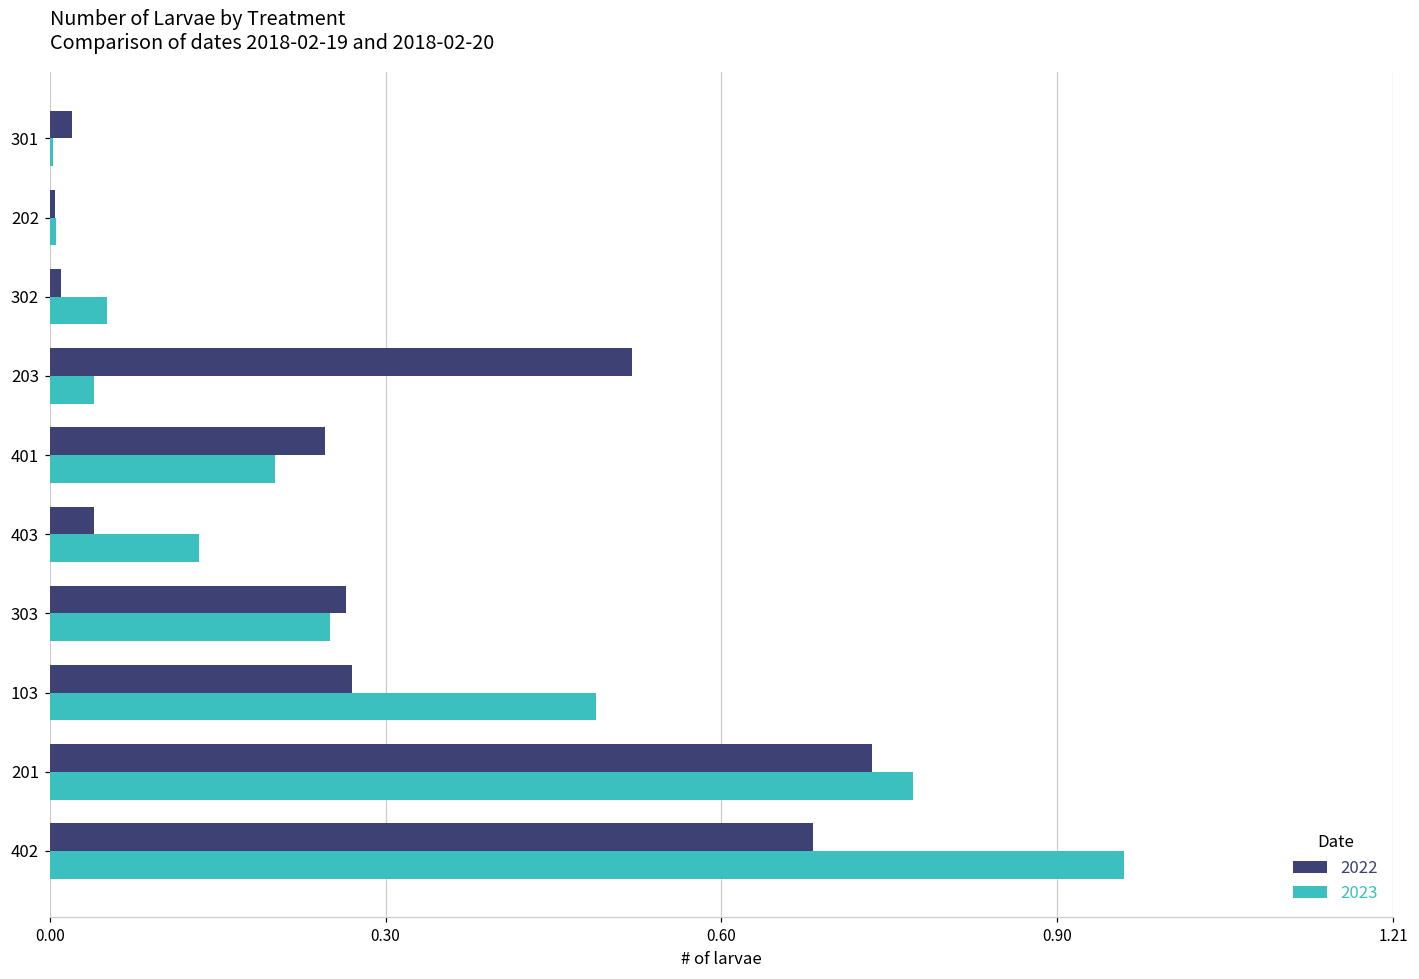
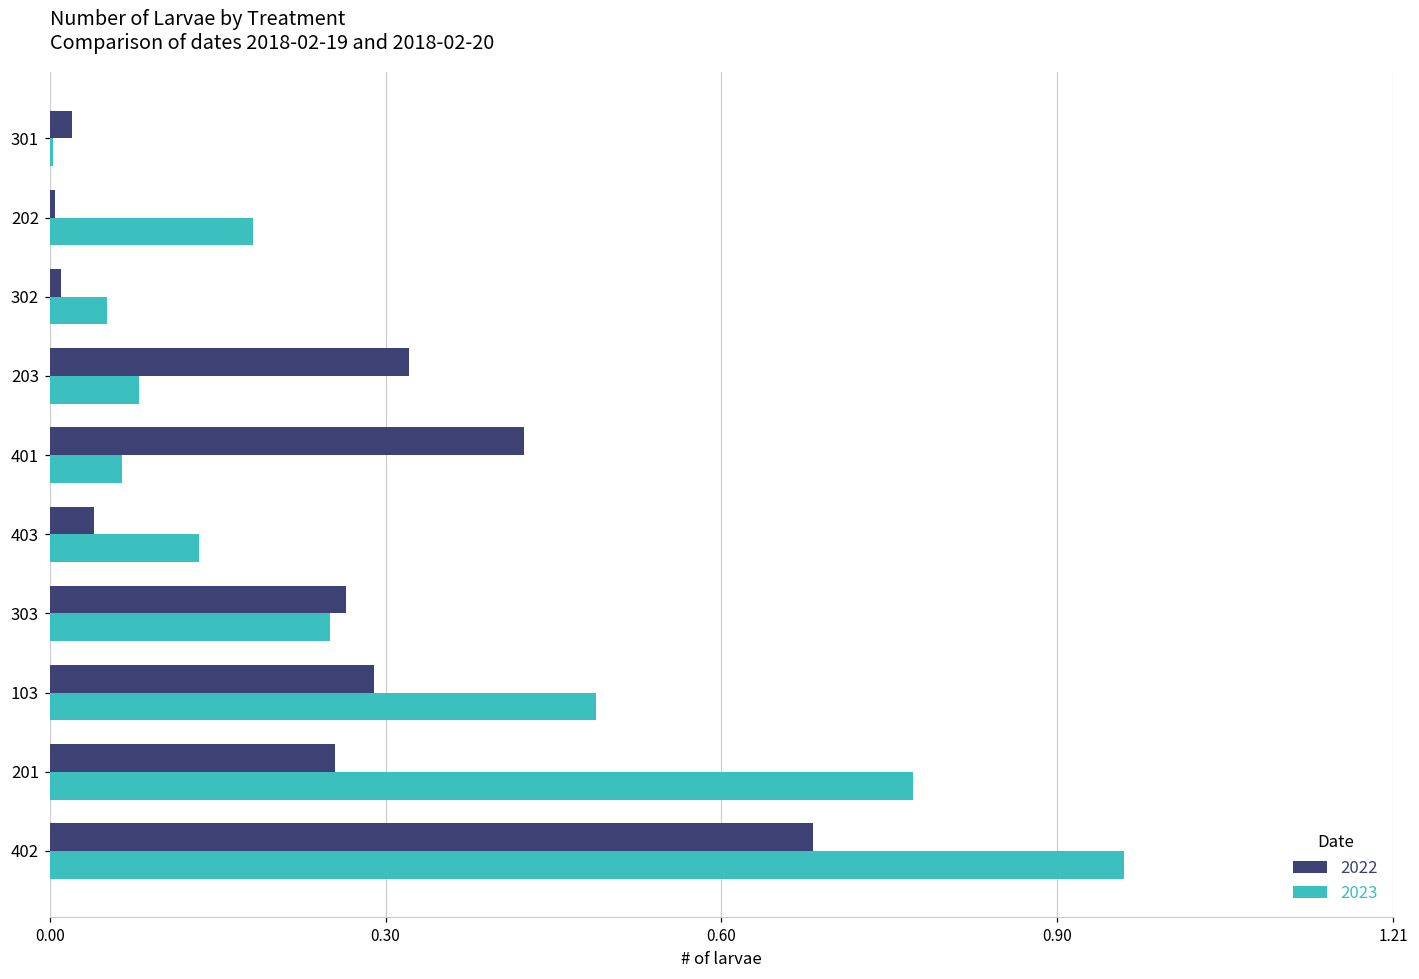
2023, 202: 0.006 -> 0.182
2022, 203: 0.522 -> 0.322
2023, 203: 0.04 -> 0.08
2022, 401: 0.247 -> 0.425
2023, 401: 0.202 -> 0.065
2022, 103: 0.271 -> 0.291
2022, 201: 0.738 -> 0.256
